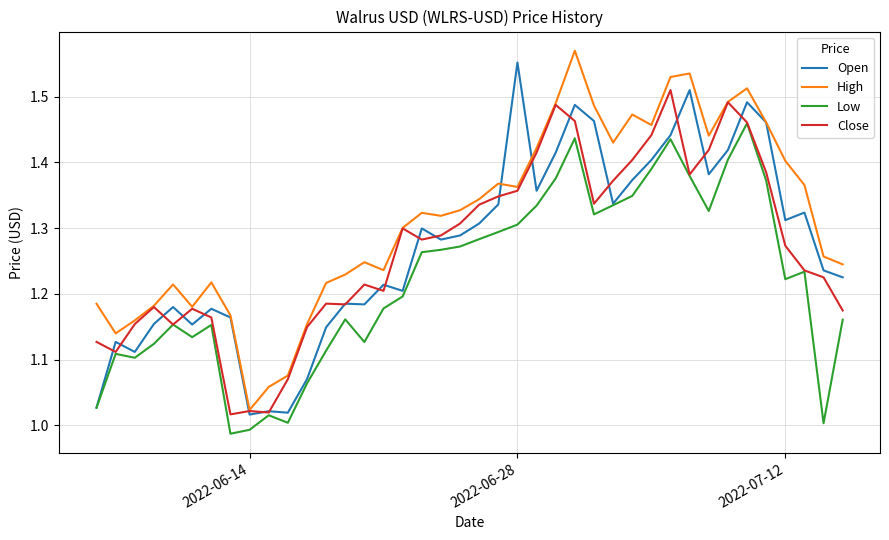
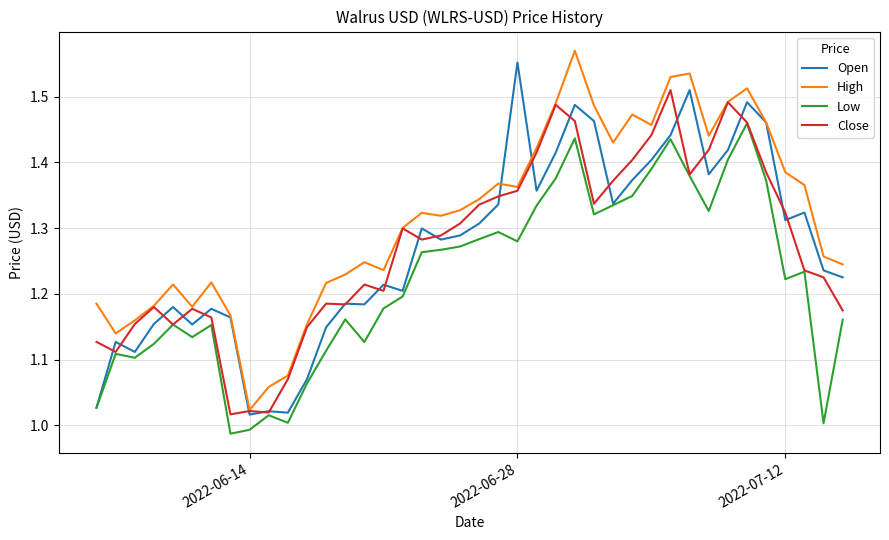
Low, 2022-06-28: 1.31 -> 1.28
High, 2022-07-12: 1.40 -> 1.39
Close, 2022-07-12: 1.27 -> 1.32
